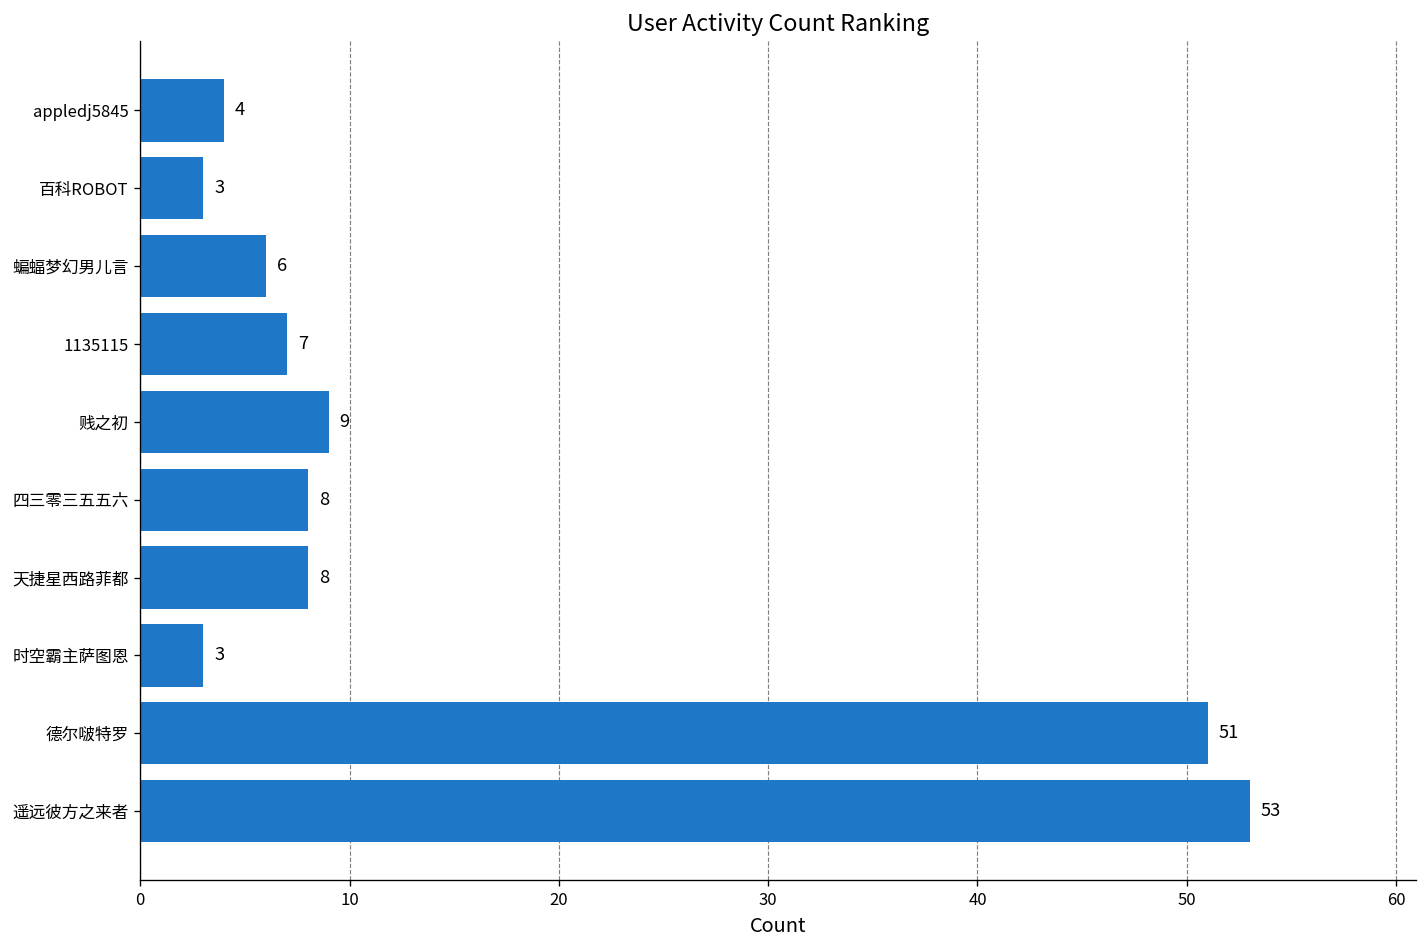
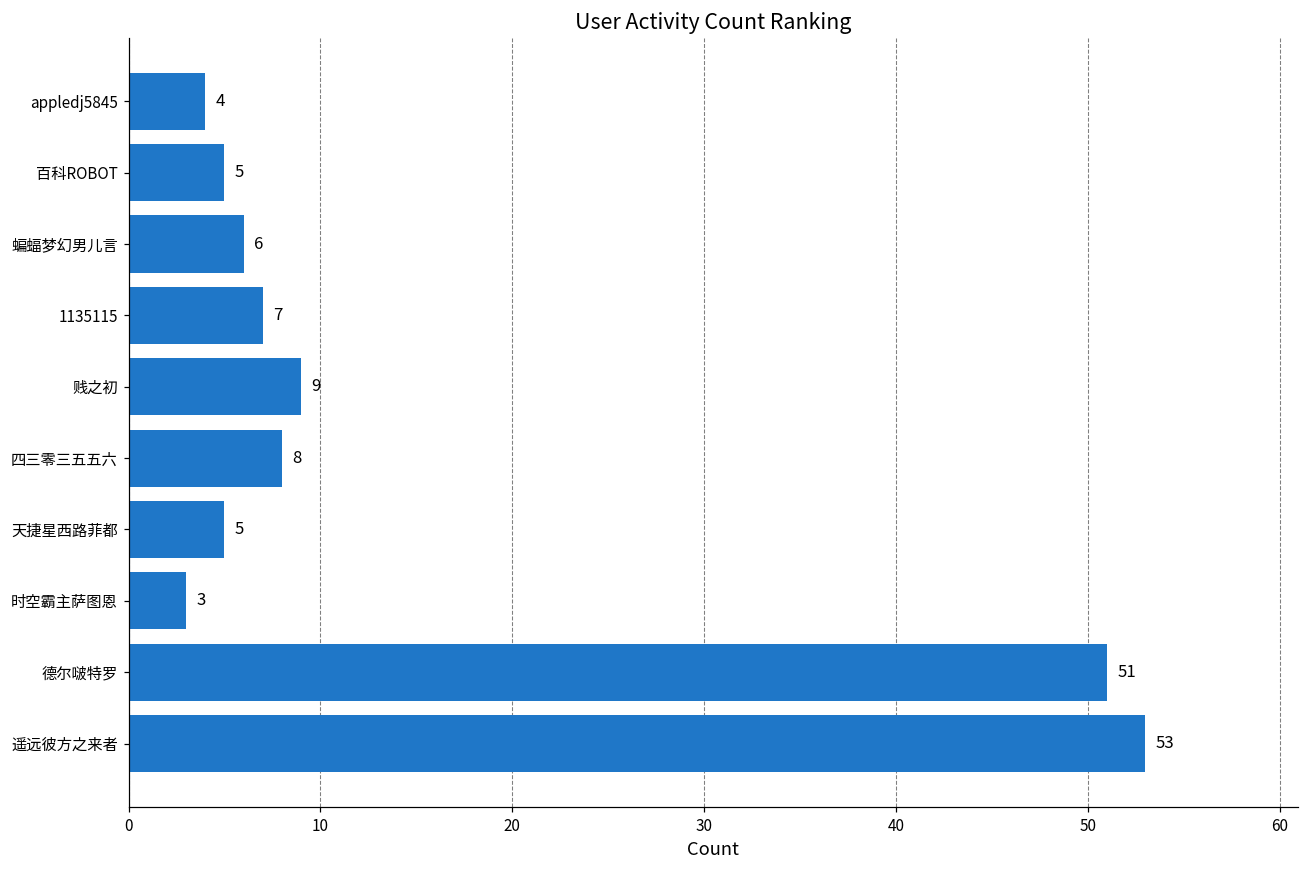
百科ROBOT: 3 -> 5
天捷星西路菲都: 8 -> 5
